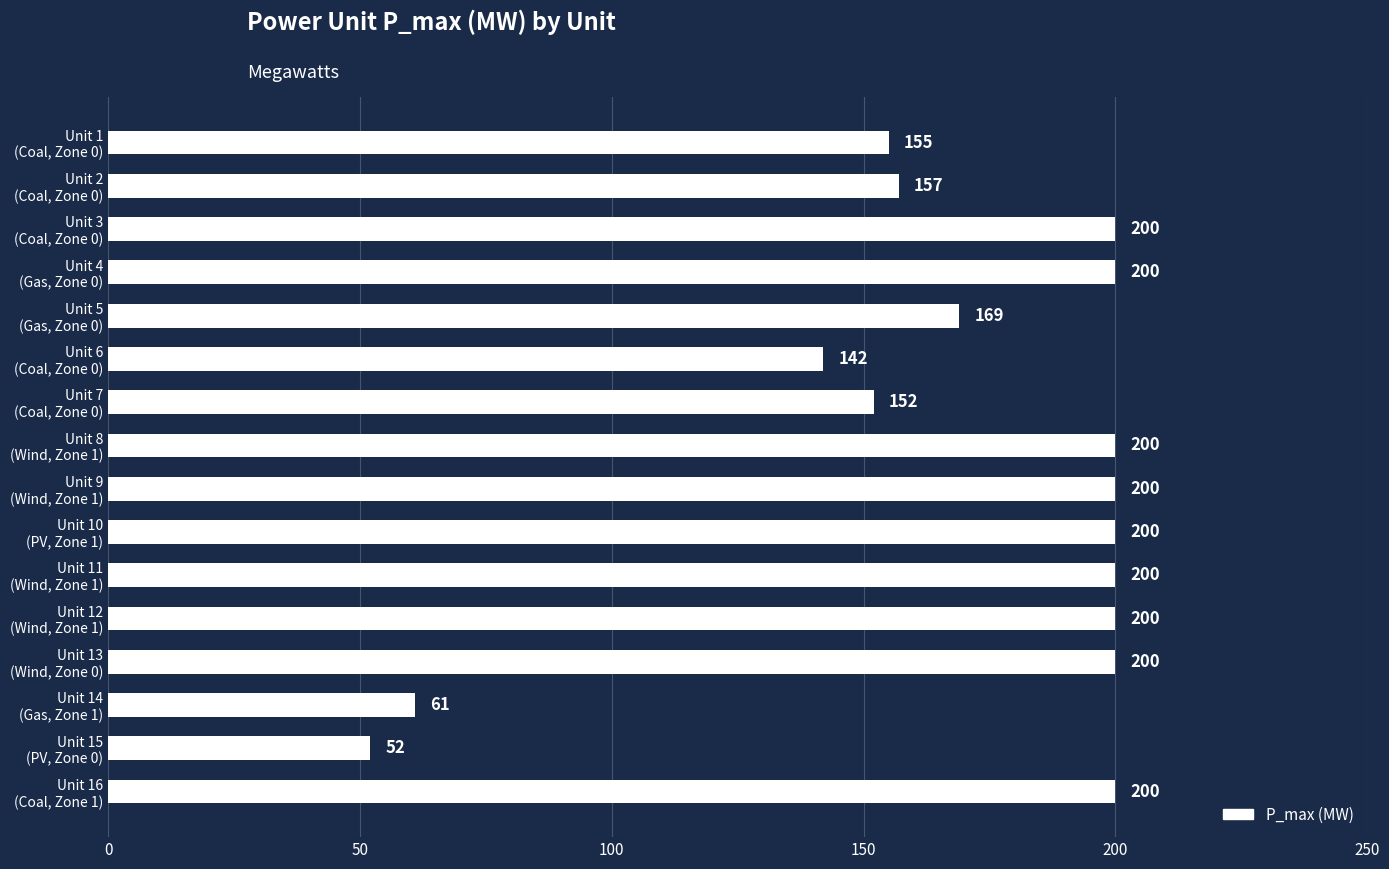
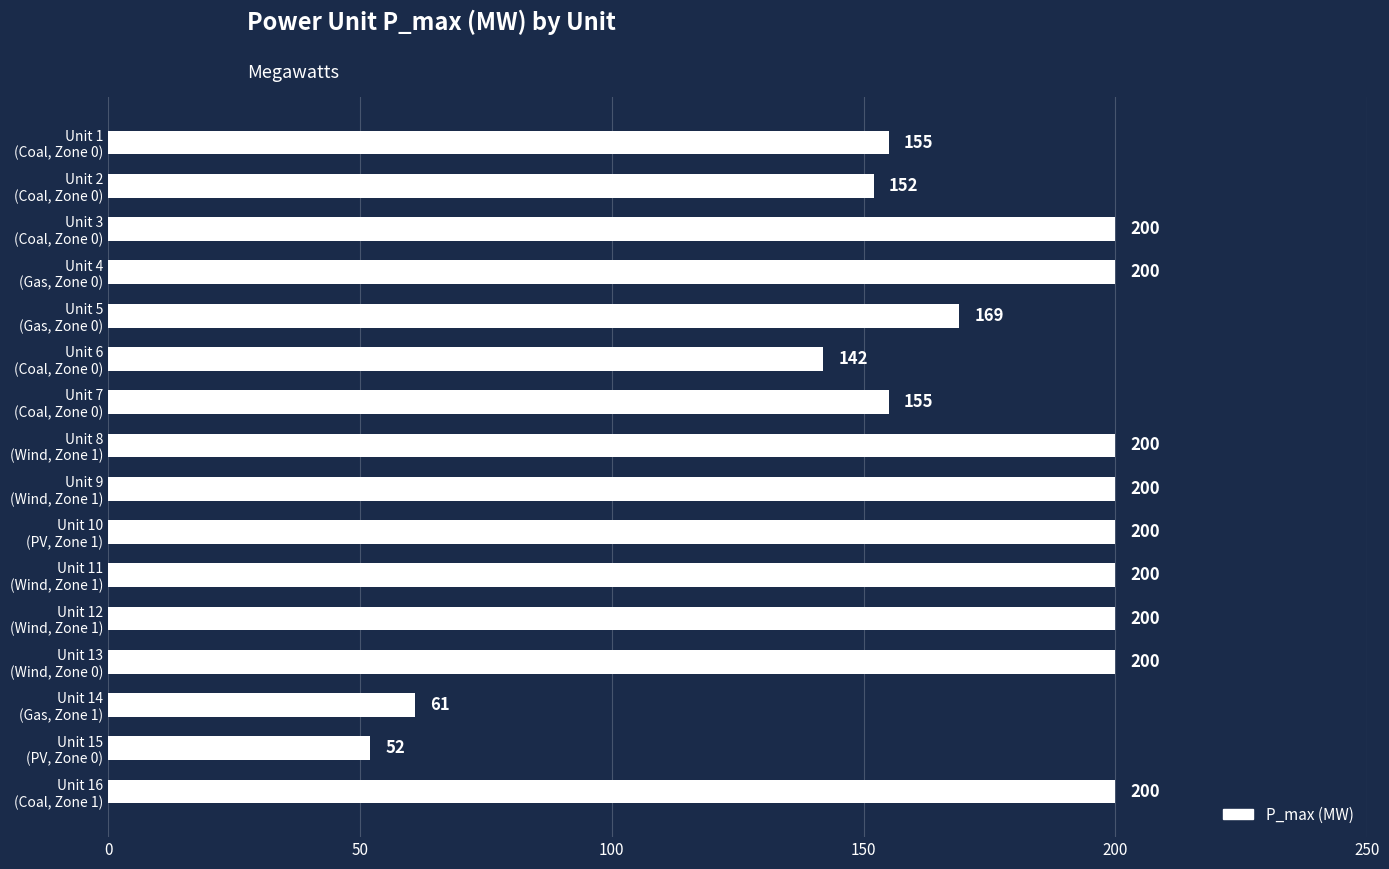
Unit 2 (Coal, Zone 0): 157 -> 152
Unit 7 (Coal, Zone 0): 152 -> 155
